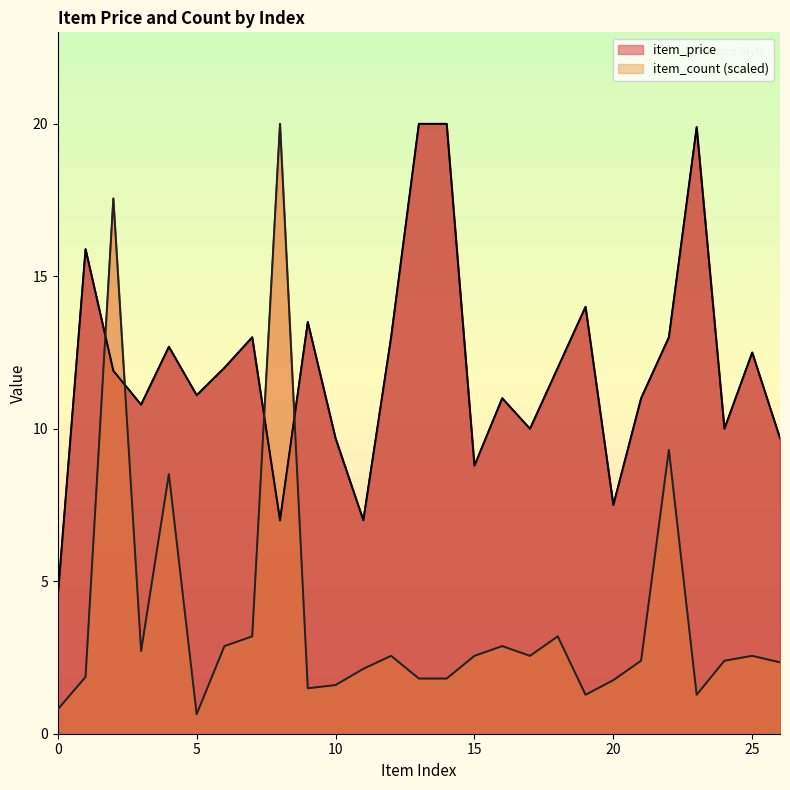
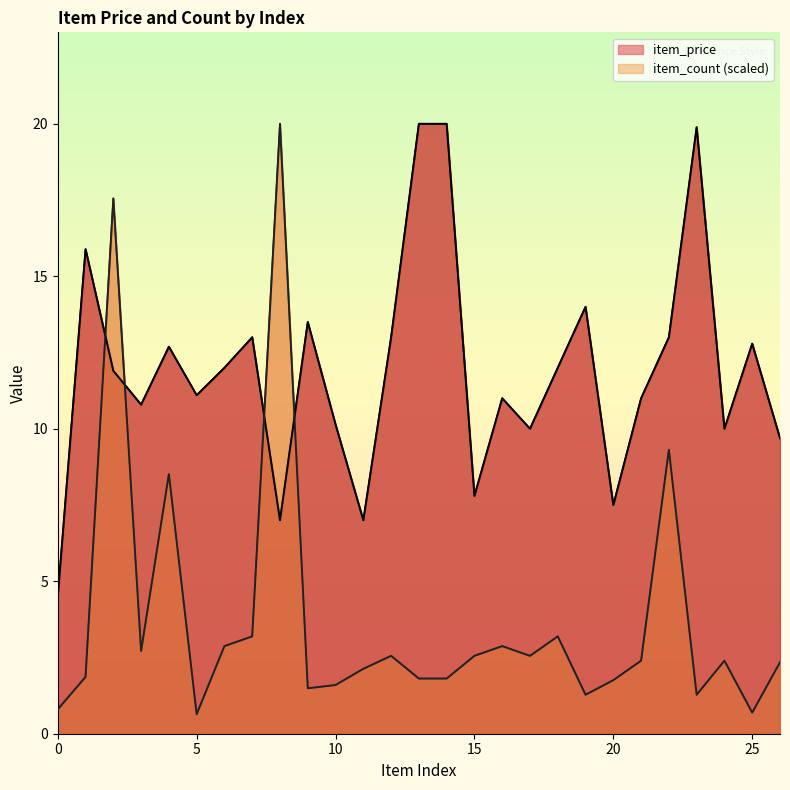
item_price, 10: 9.7 -> 10.1
item_price, 15: 8.8 -> 7.8
item_price, 25: 12.5 -> 12.8
item_count (scaled), 25: 2.6 -> 0.7
